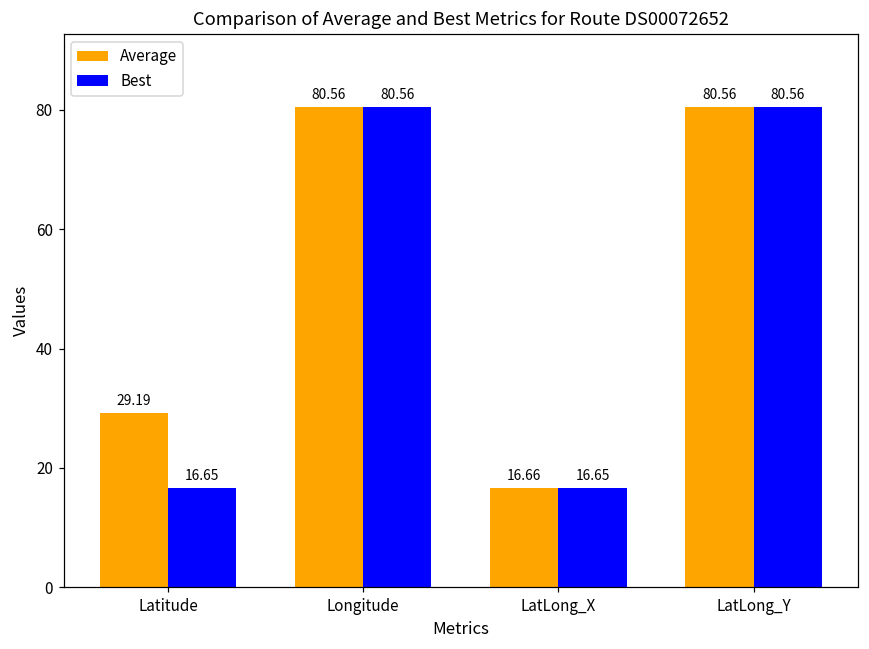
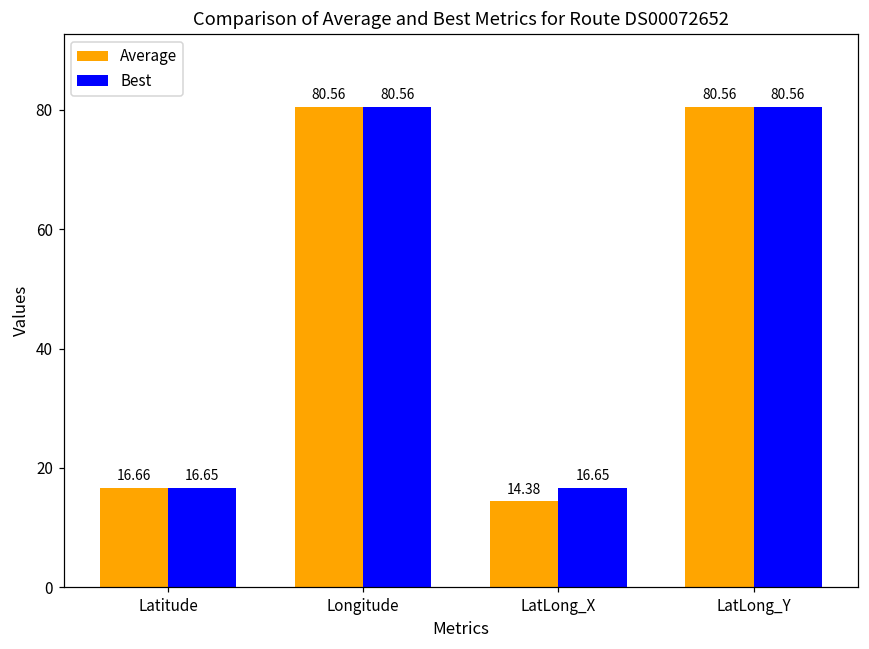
Average, Latitude: 29.19 -> 16.66
Average, LatLong_X: 16.66 -> 14.38
